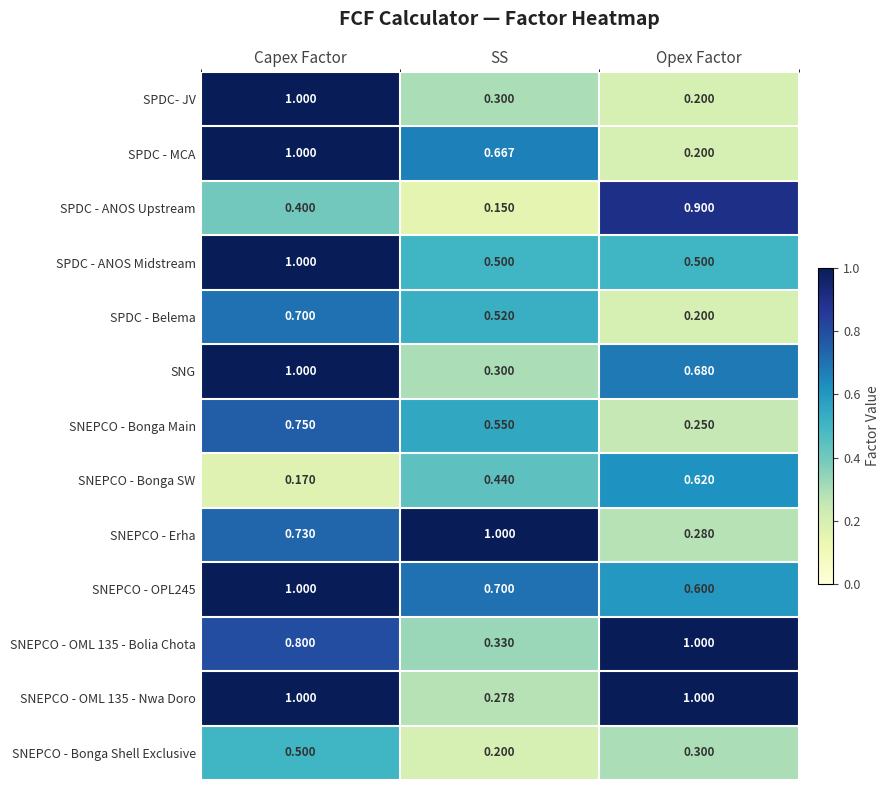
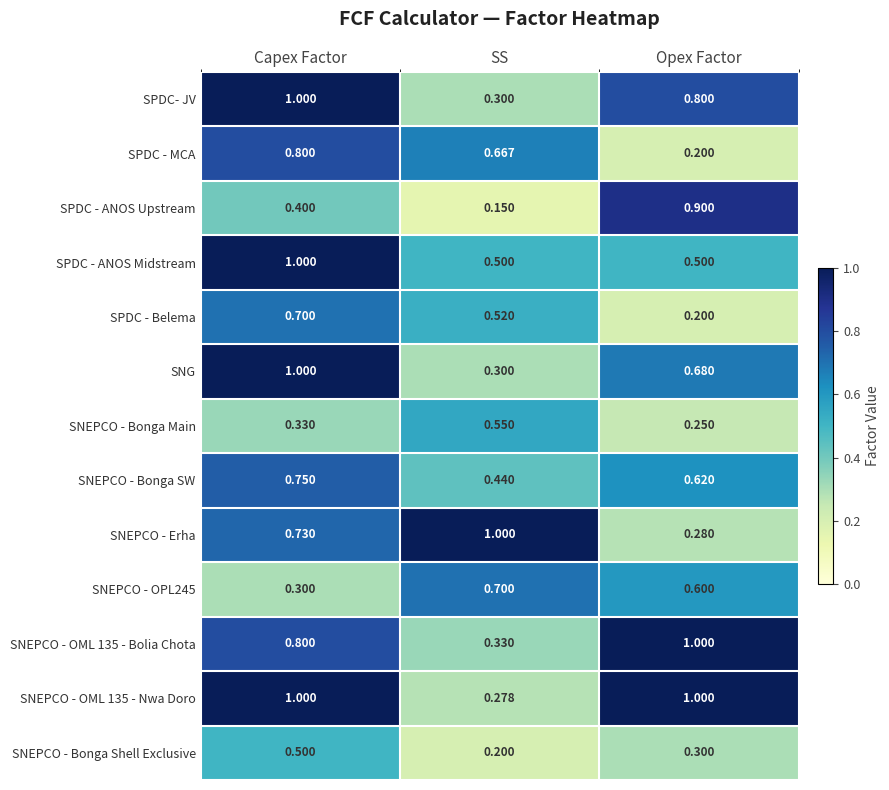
SPDC- JV, Opex Factor: 0.200 -> 0.800
SPDC - MCA, Capex Factor: 1.000 -> 0.800
SNEPCO - Bonga Main, Capex Factor: 0.750 -> 0.330
SNEPCO - Bonga SW, Capex Factor: 0.170 -> 0.750
SNEPCO - OPL245, Capex Factor: 1.000 -> 0.300
